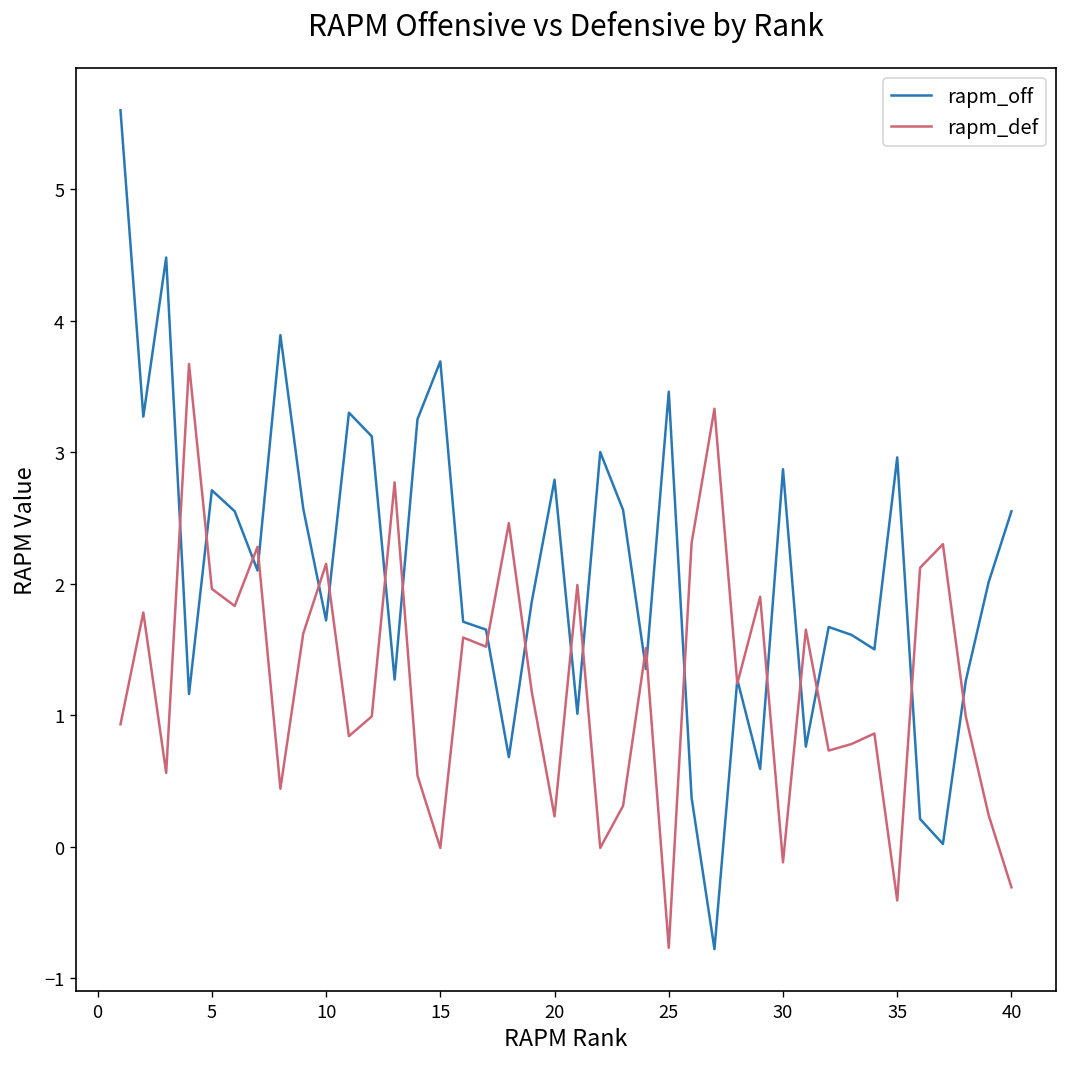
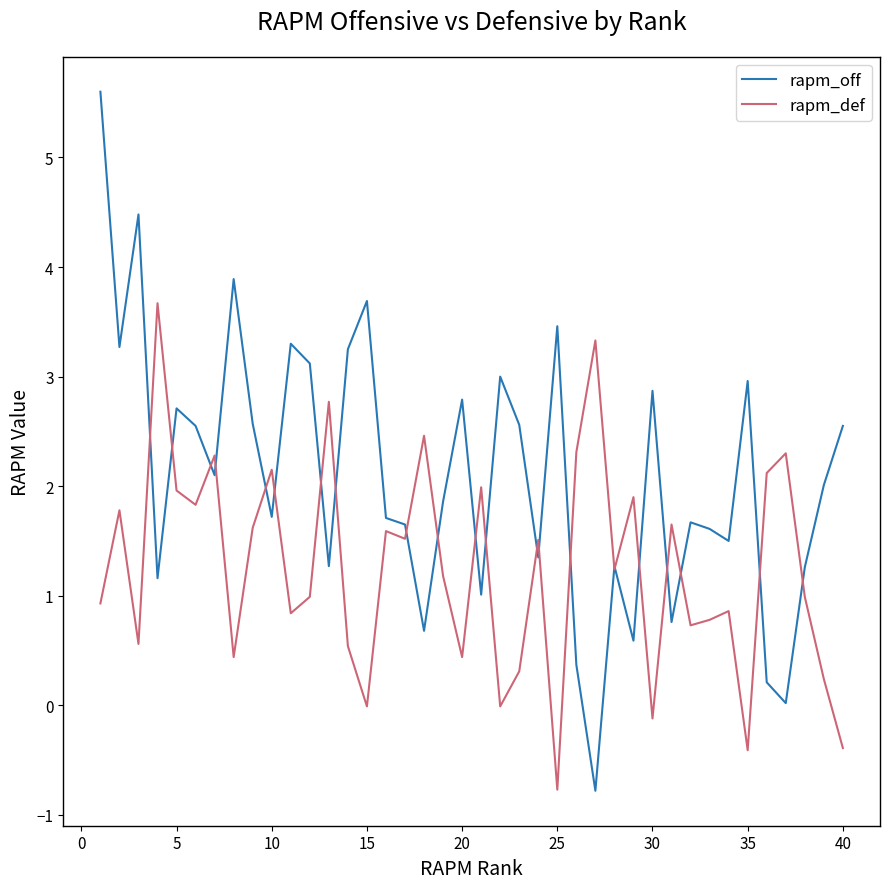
rapm_def, 20: 0.23 -> 0.44
rapm_def, 40: -0.31 -> -0.39
